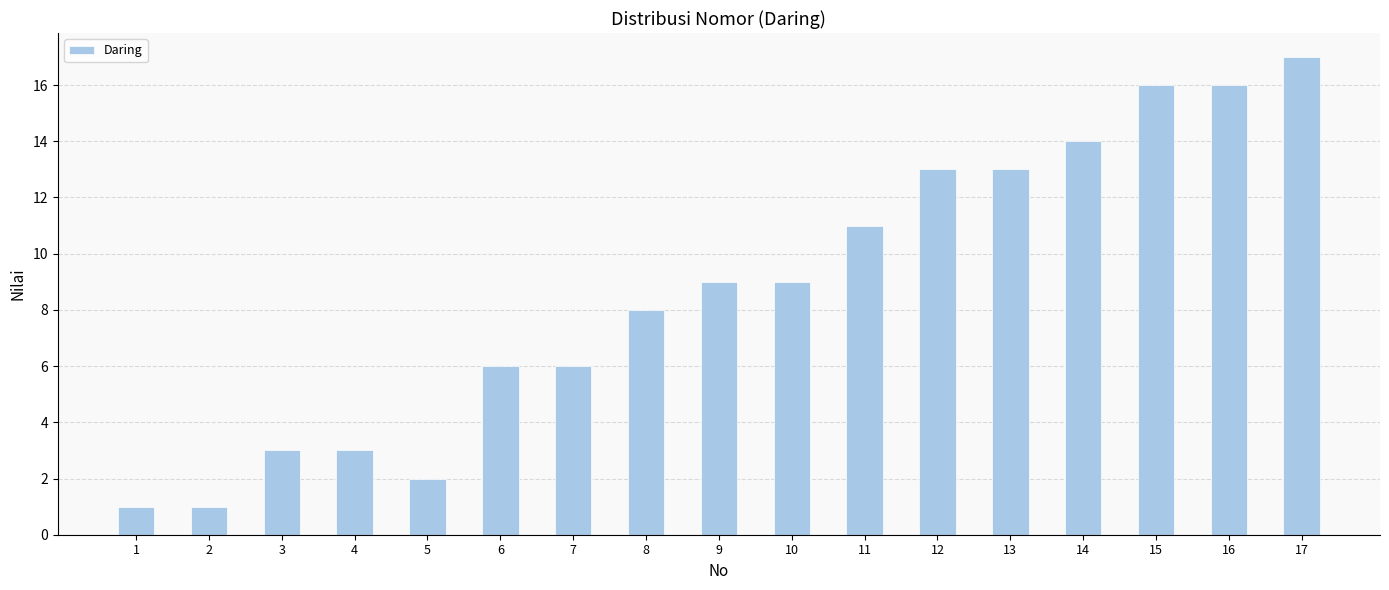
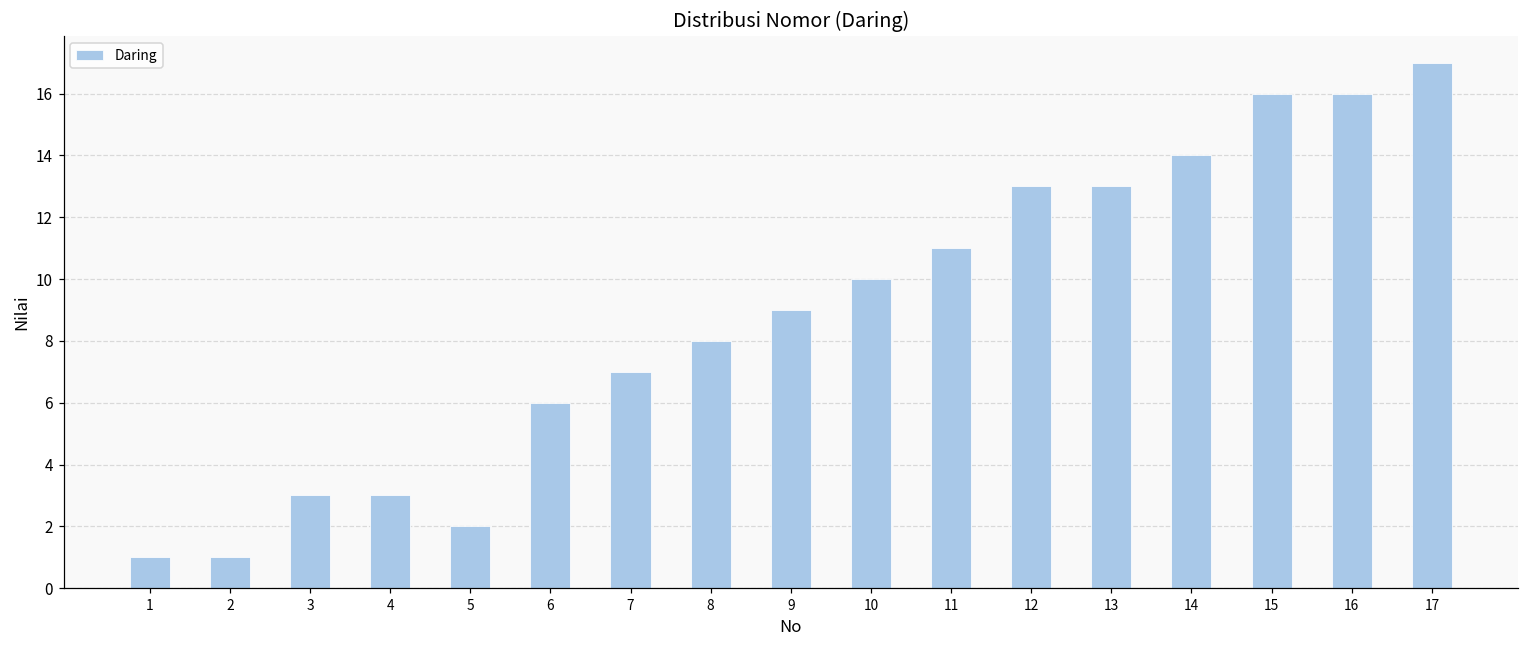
7: 6 -> 7
10: 9 -> 10
